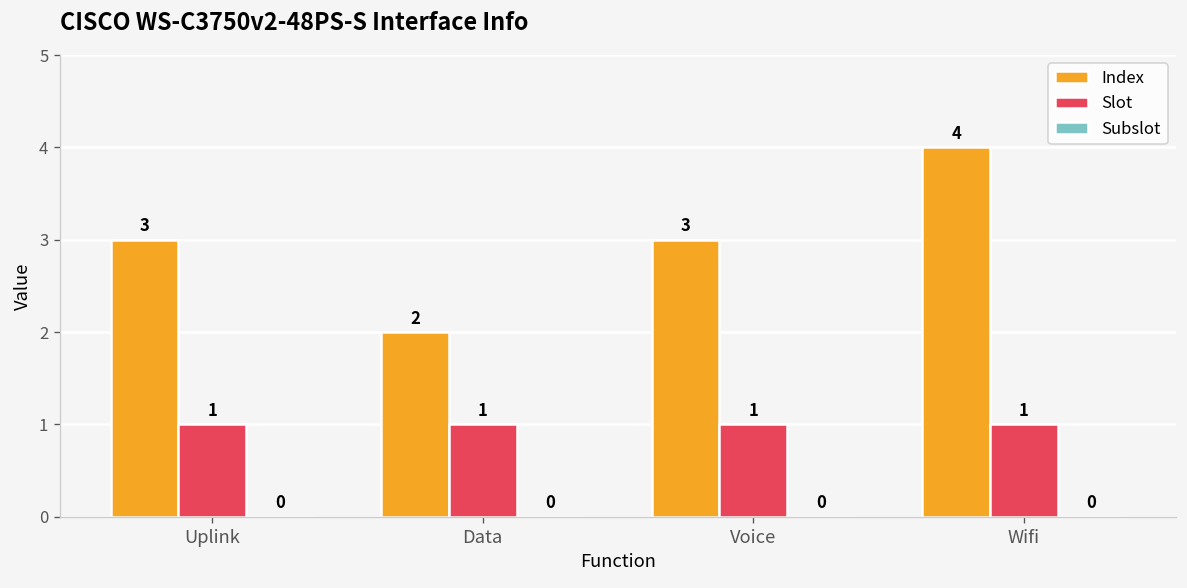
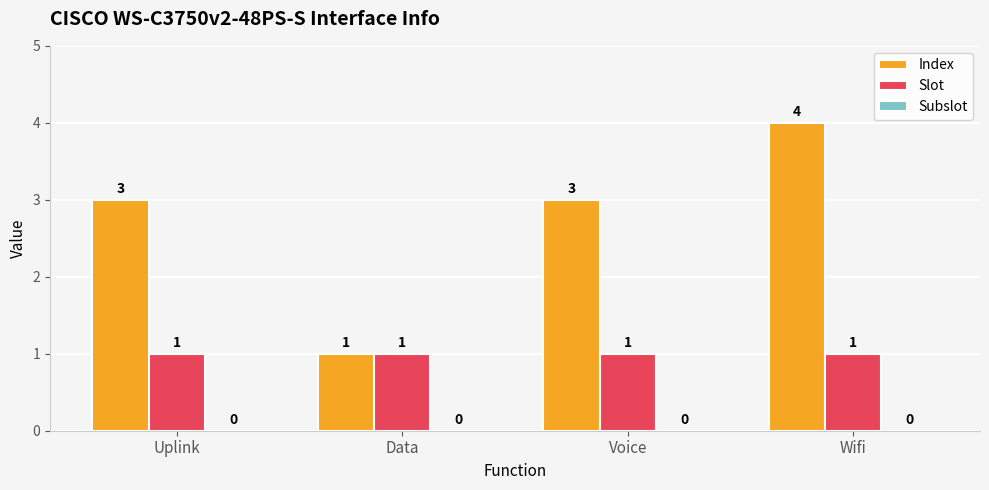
Index, Data: 2 -> 1
